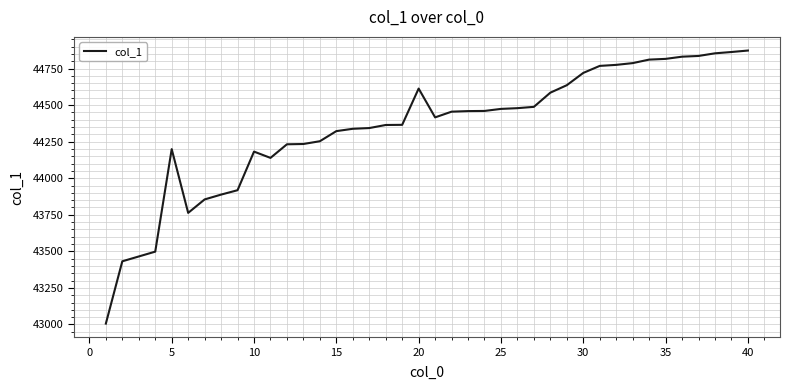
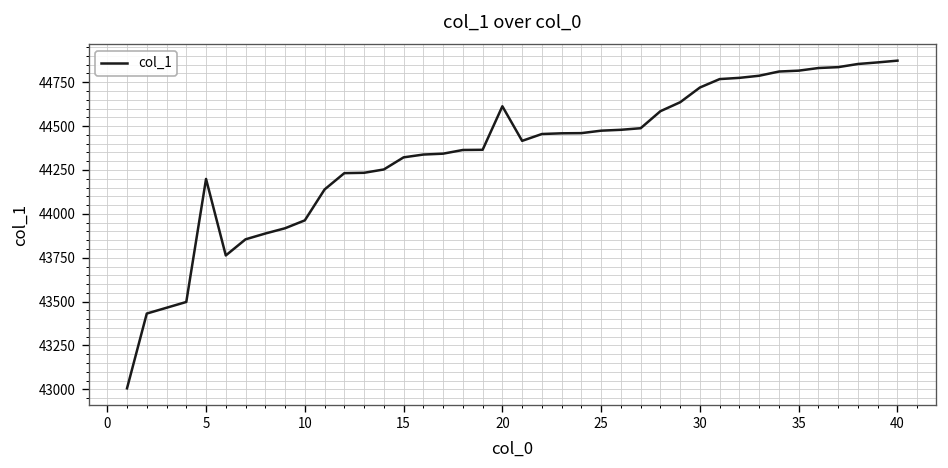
10: 44180 -> 43960
